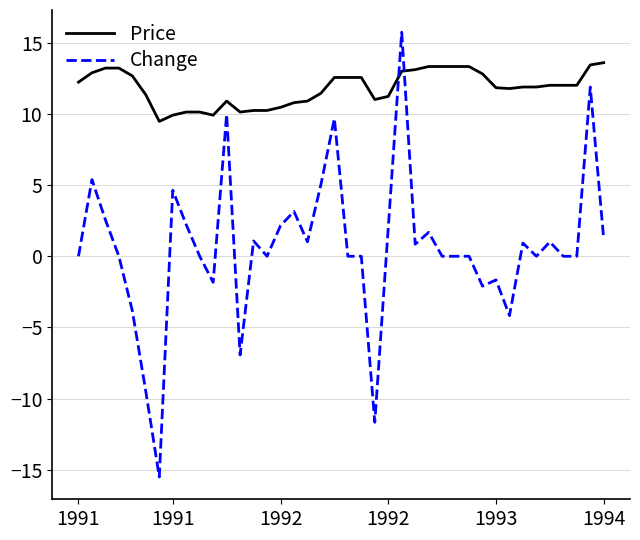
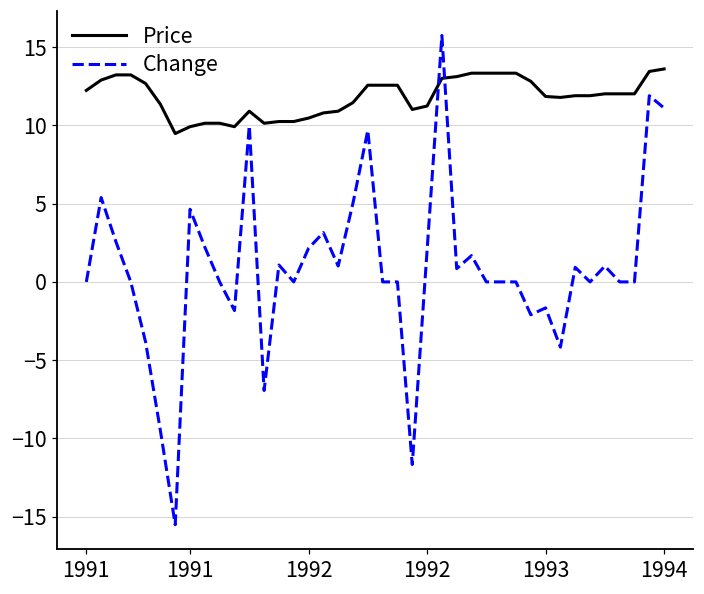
Change, 1994: 1.2 -> 11.1
